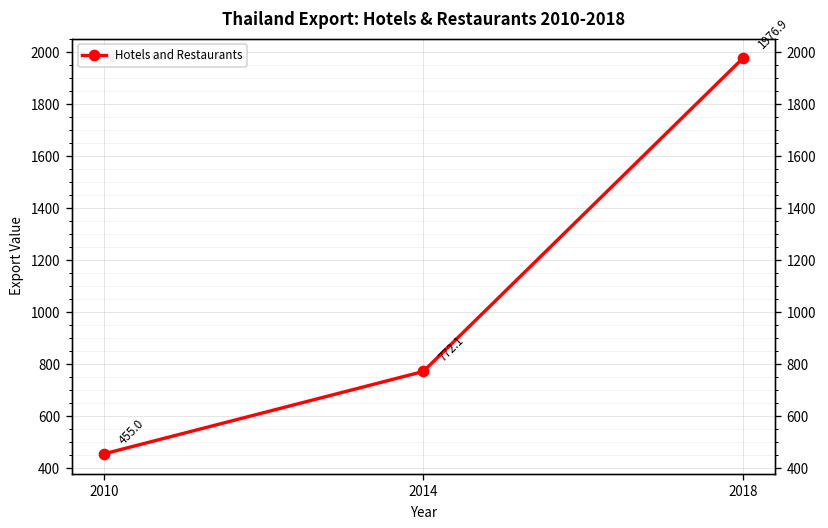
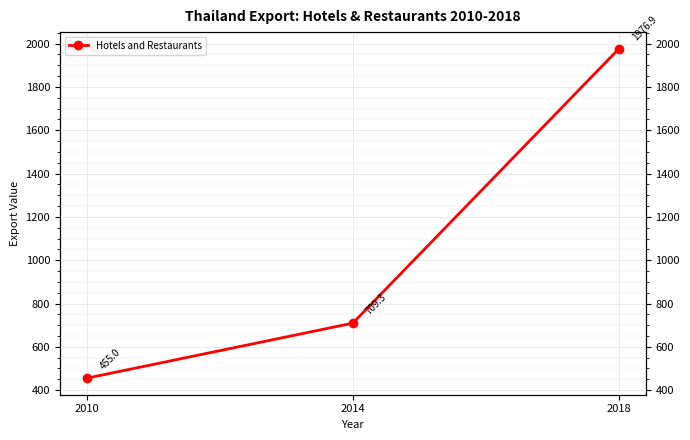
2014: 772.1 -> 709.3
